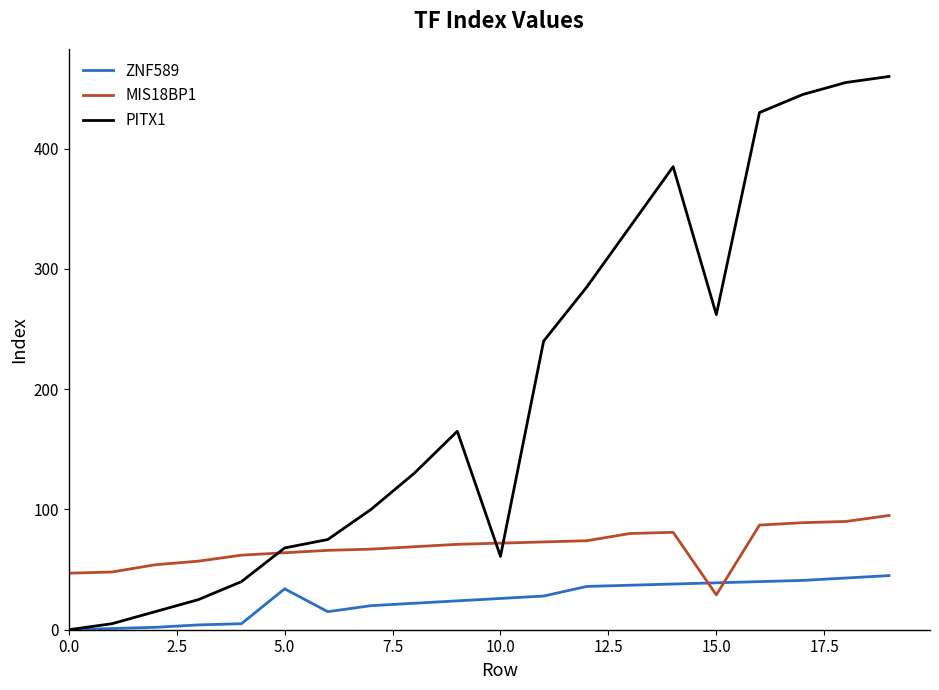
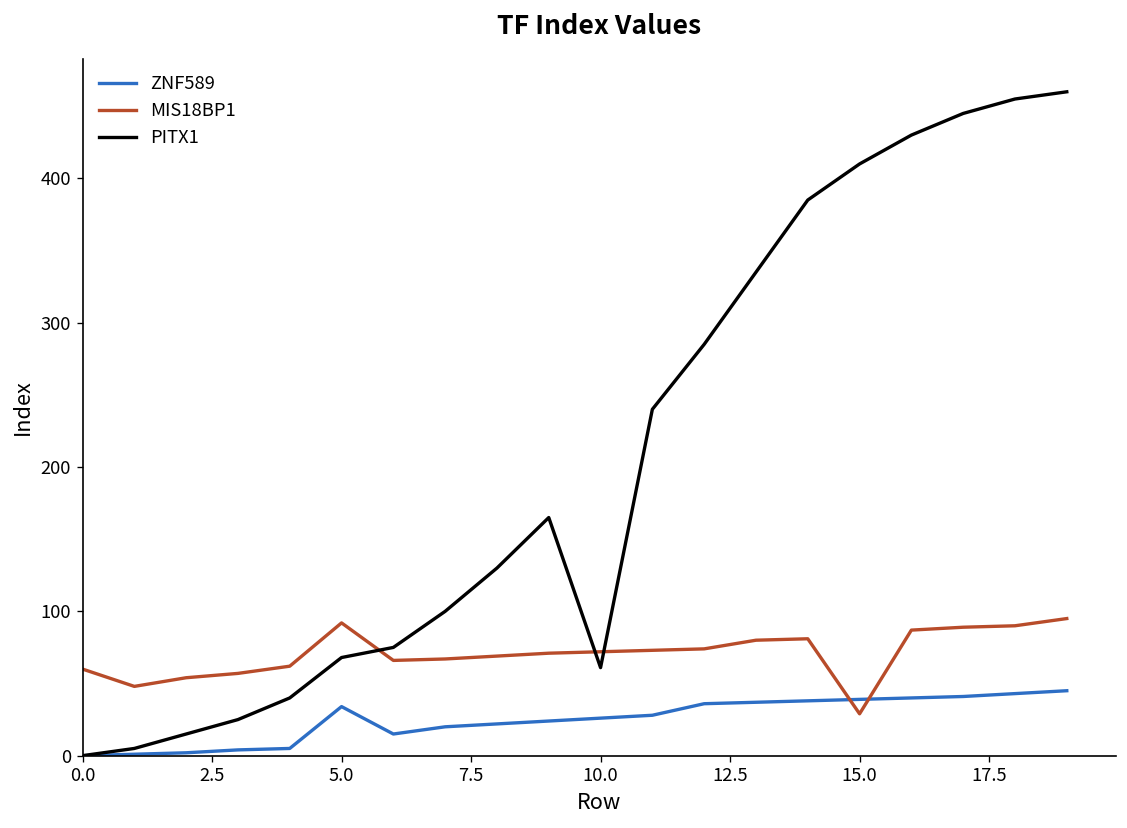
MIS18BP1, 0.0: 47 -> 60
MIS18BP1, 5.0: 64 -> 92
PITX1, 15.0: 262 -> 410
